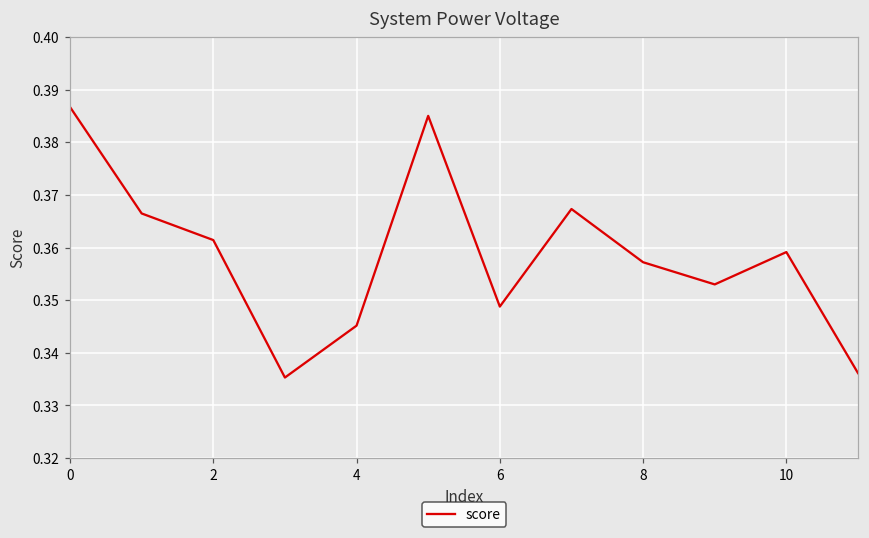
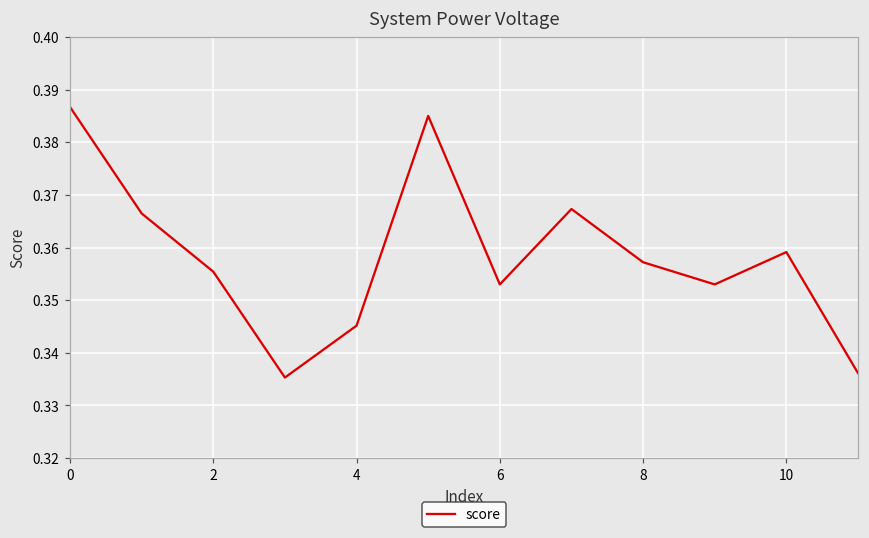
2: 0.361 -> 0.355
6: 0.349 -> 0.353
